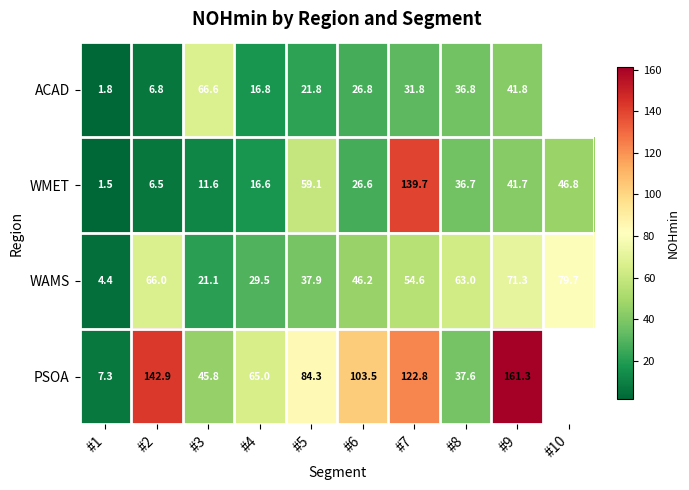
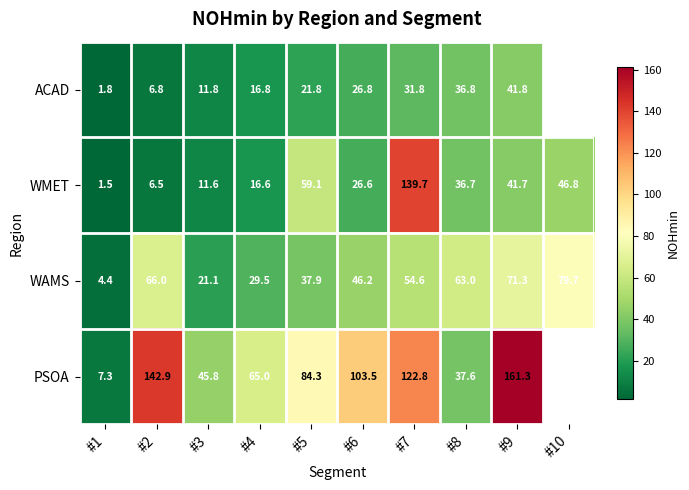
ACAD, #3: 66.6 -> 11.8
